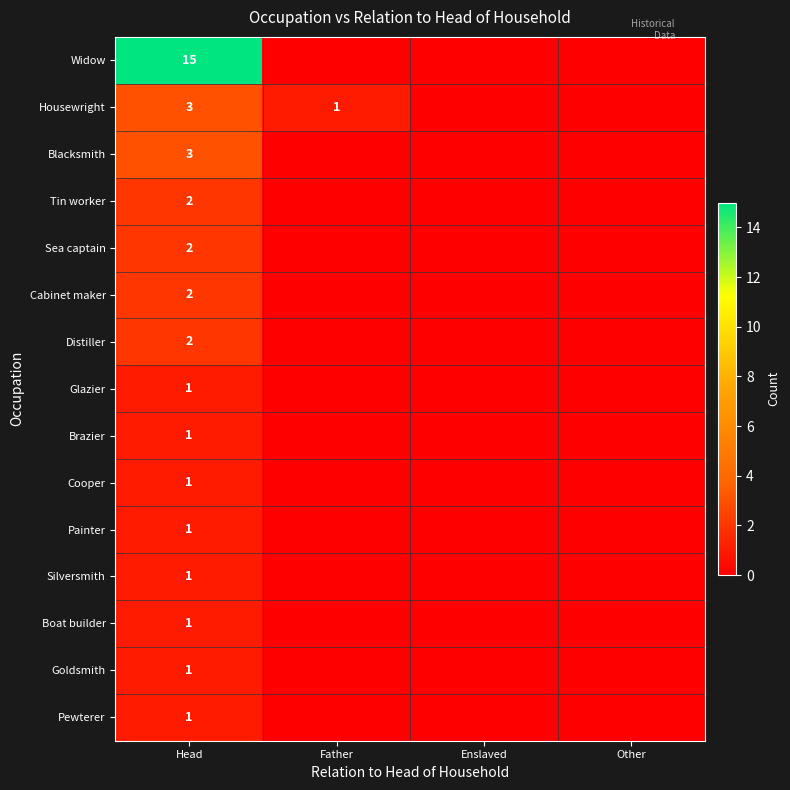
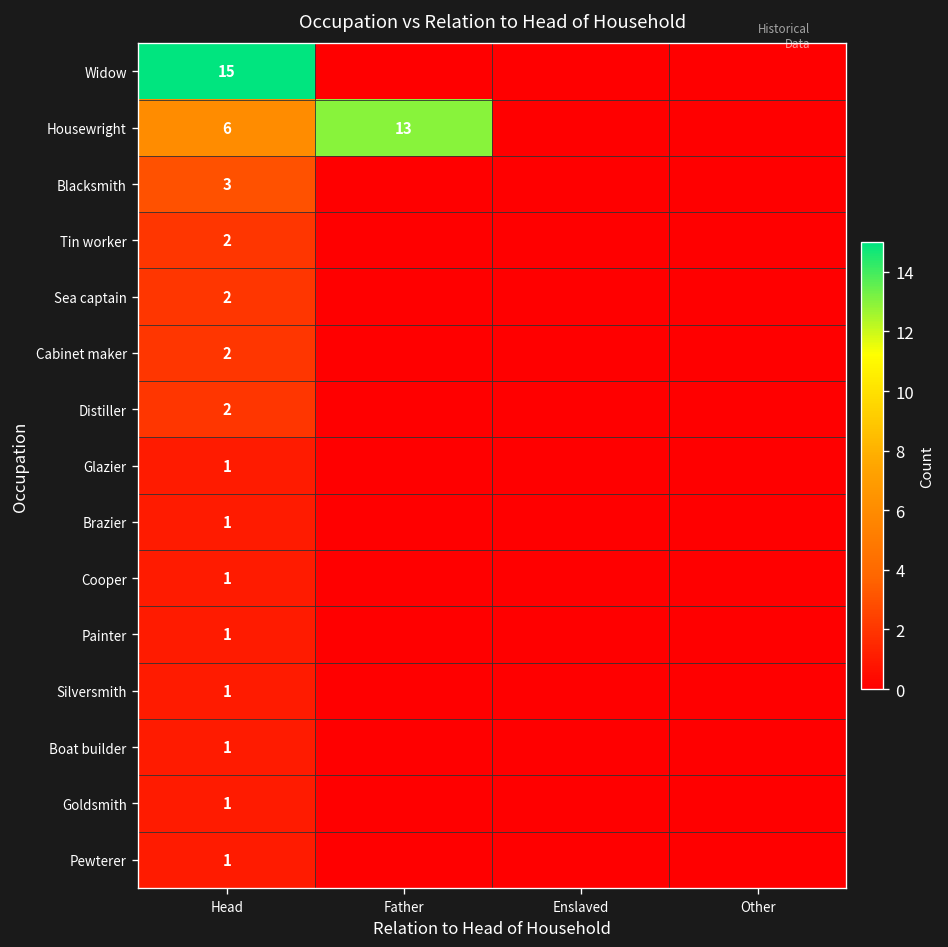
Housewright, Head: 3 -> 6
Housewright, Father: 1 -> 13
